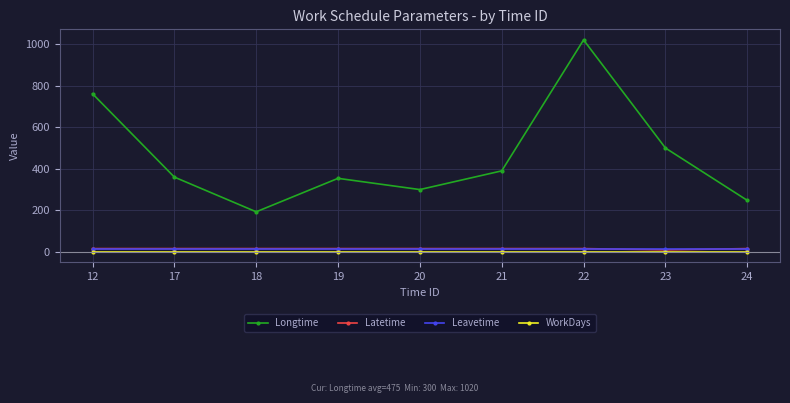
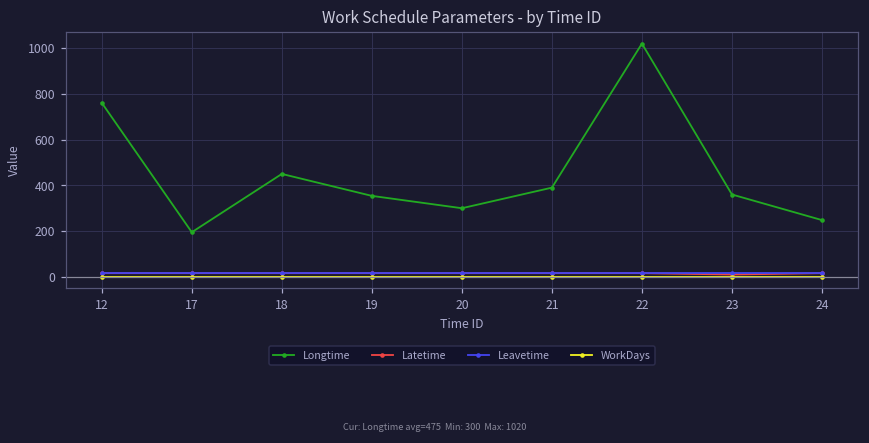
Longtime, 17: 360 -> 200
Longtime, 18: 190 -> 450
Longtime, 23: 500 -> 360
